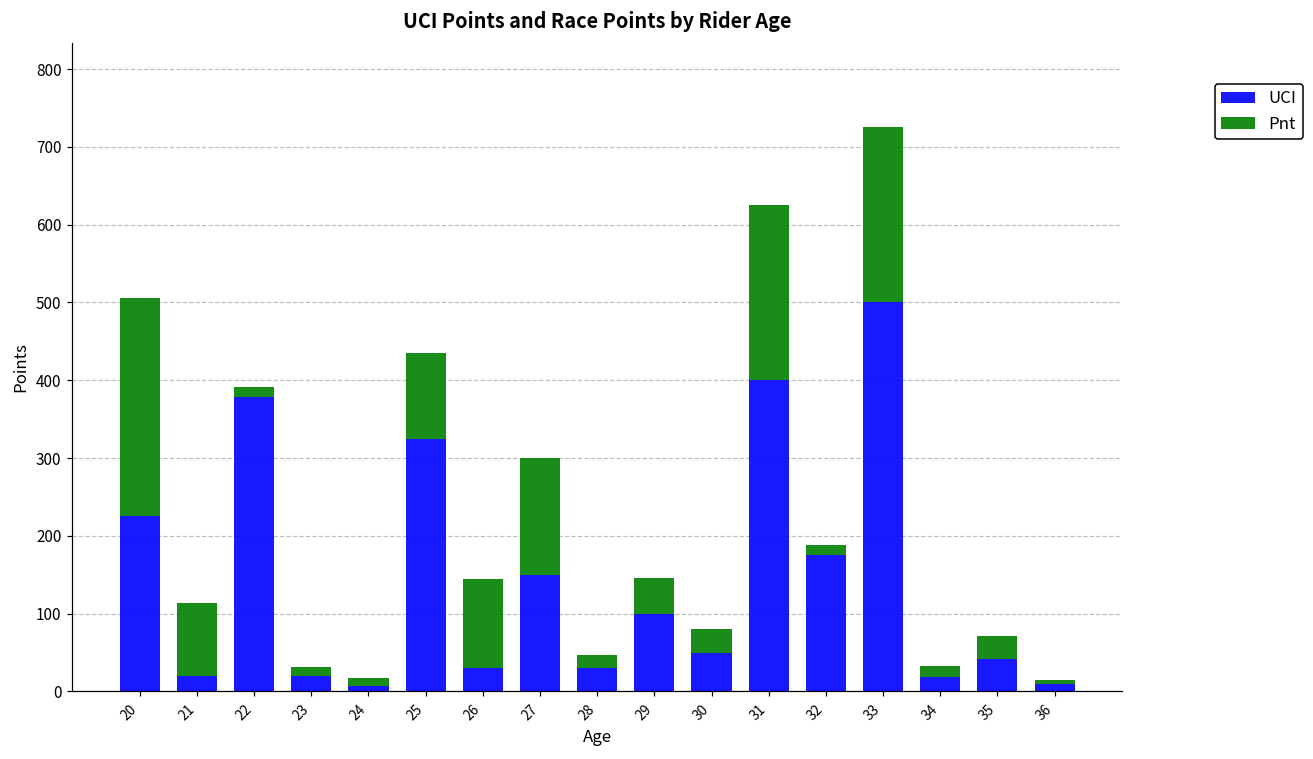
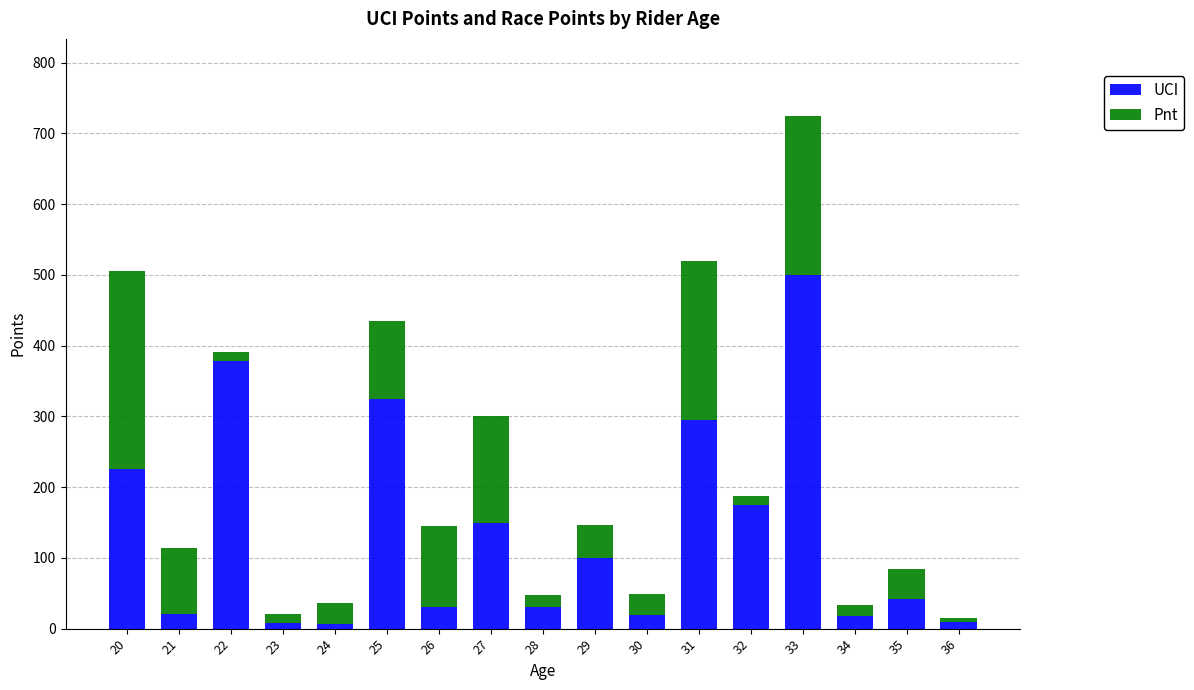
UCI, 23: 20 -> 10
Pnt, 24: 10 -> 30
UCI, 30: 50 -> 20
UCI, 31: 400 -> 300
Pnt, 35: 30 -> 40
